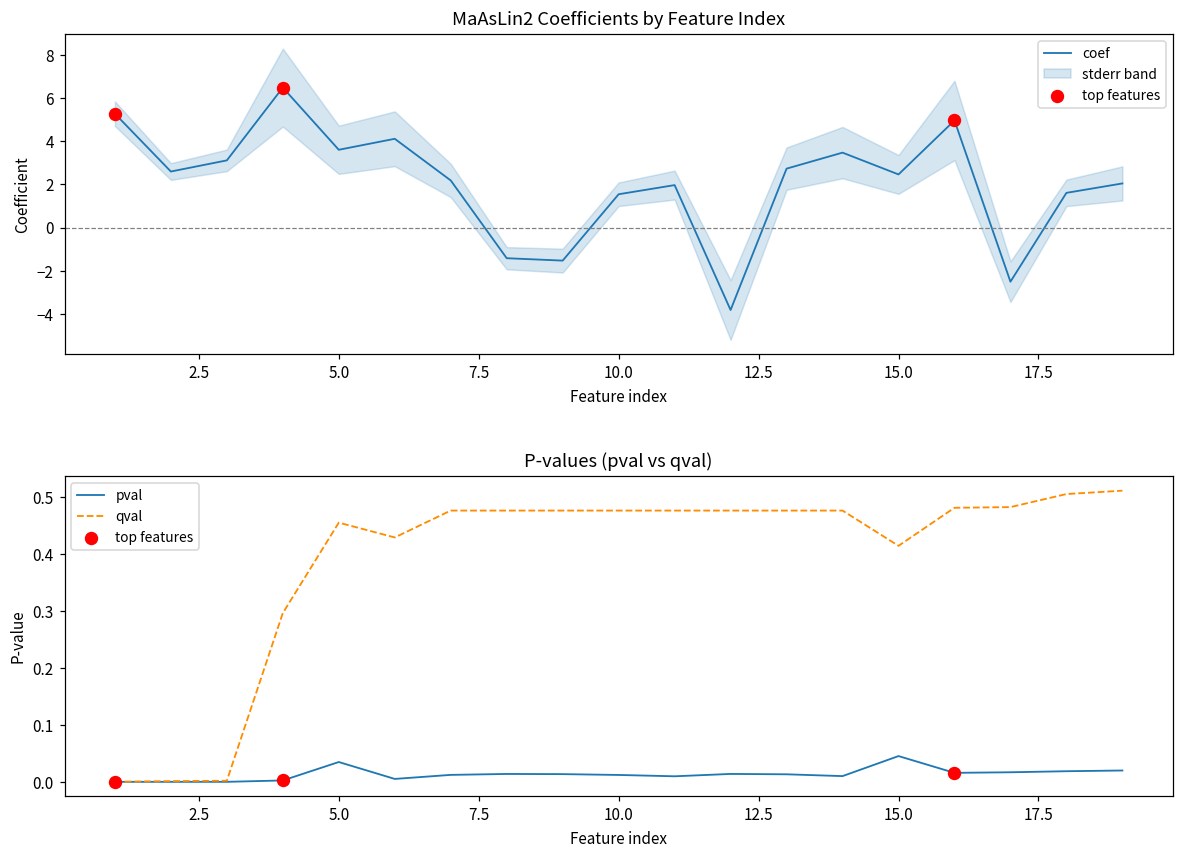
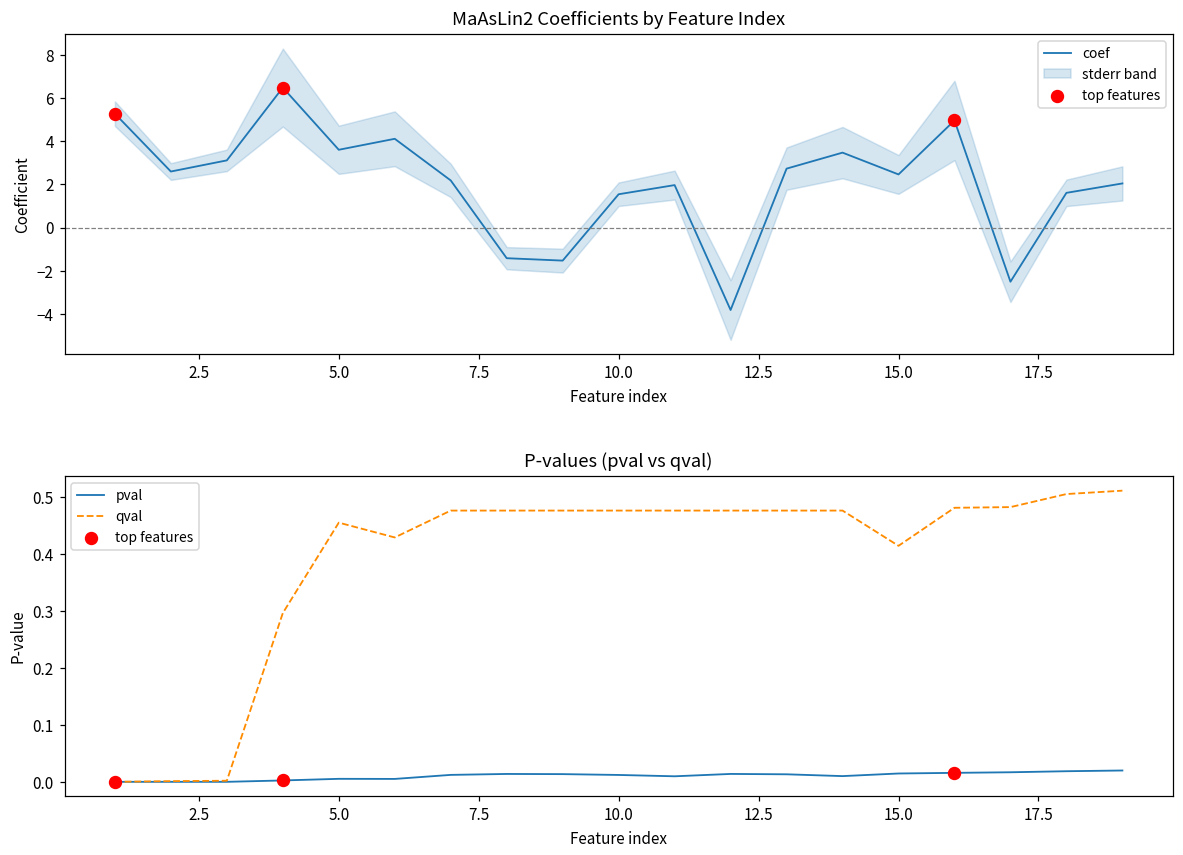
P-values (pval vs qval), pval, 5.0: 0.03 -> 0.01
P-values (pval vs qval), pval, 15.0: 0.05 -> 0.01
